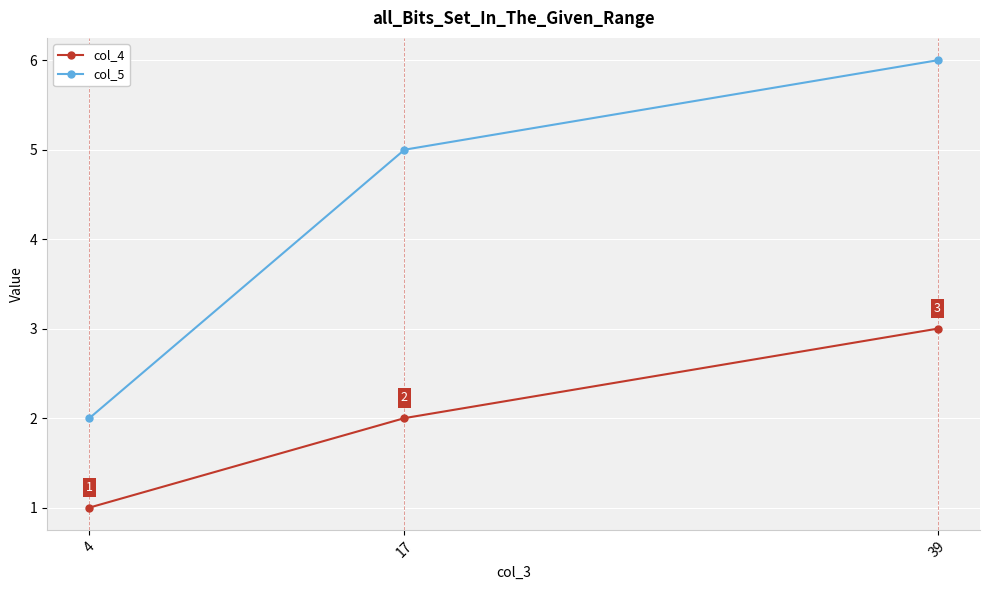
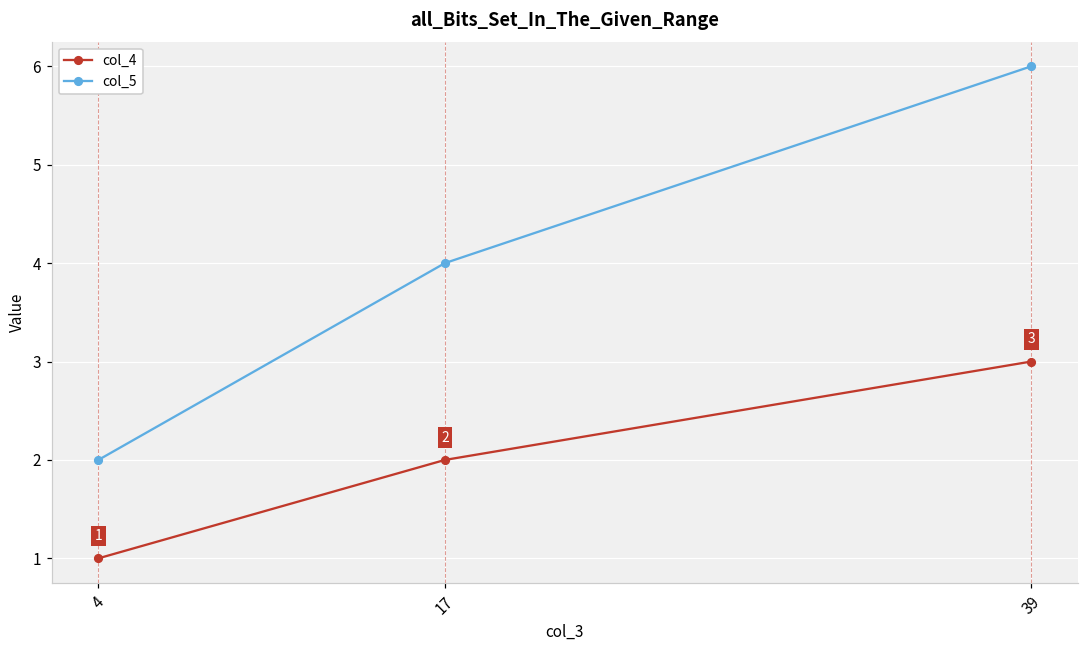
col_5, 17: 5 -> 4
